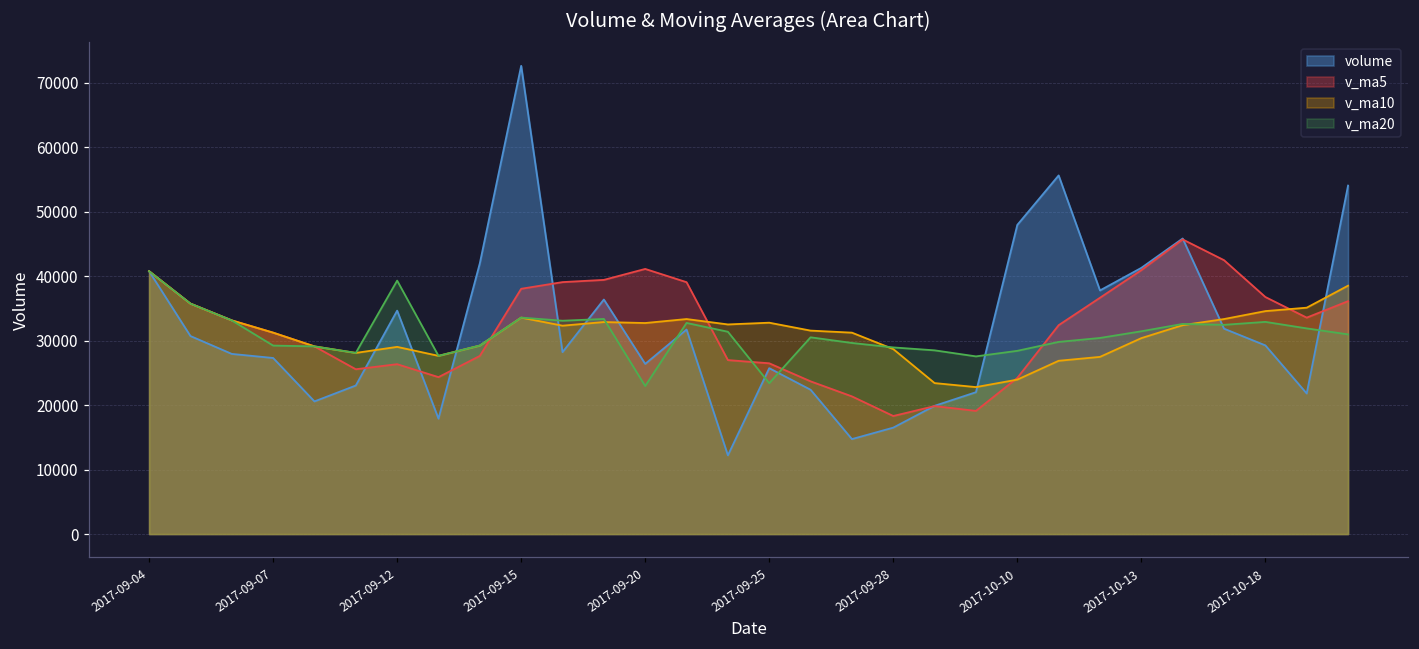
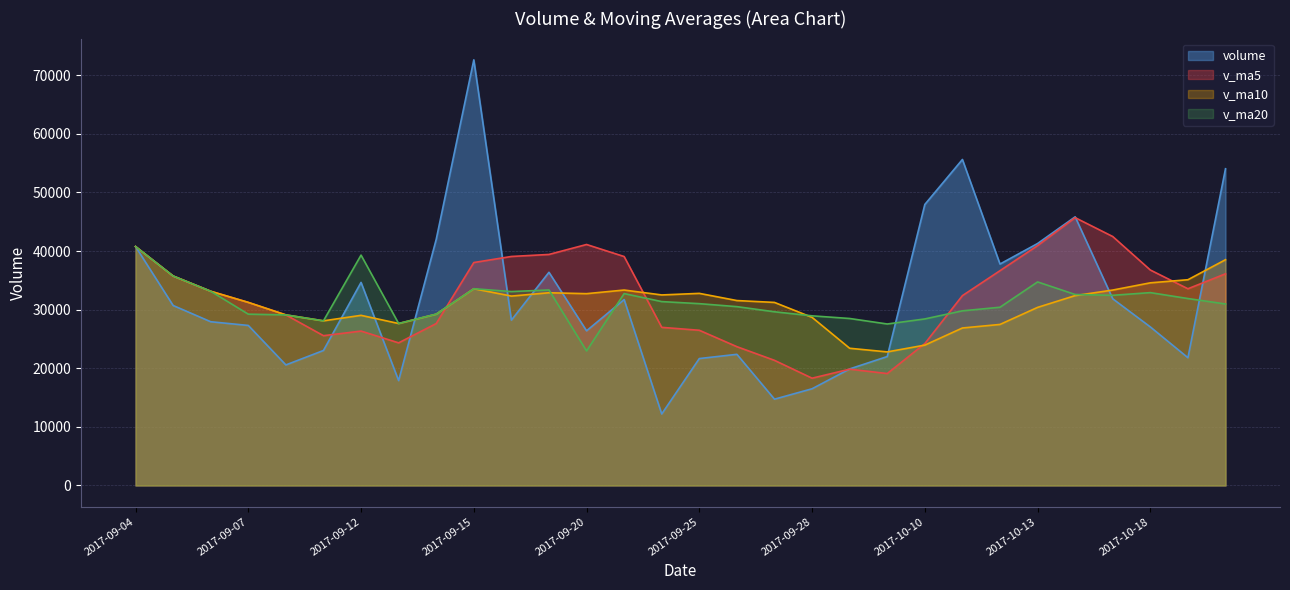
volume, 2017-09-25: 26000 -> 22000
v_ma20, 2017-09-25: 23000 -> 31000
v_ma20, 2017-10-13: 31000 -> 35000
volume, 2017-10-18: 29000 -> 27000
